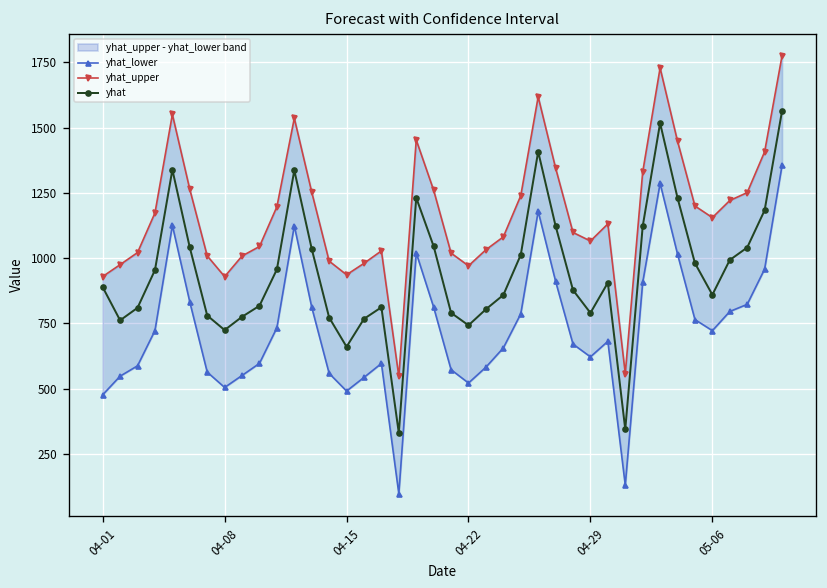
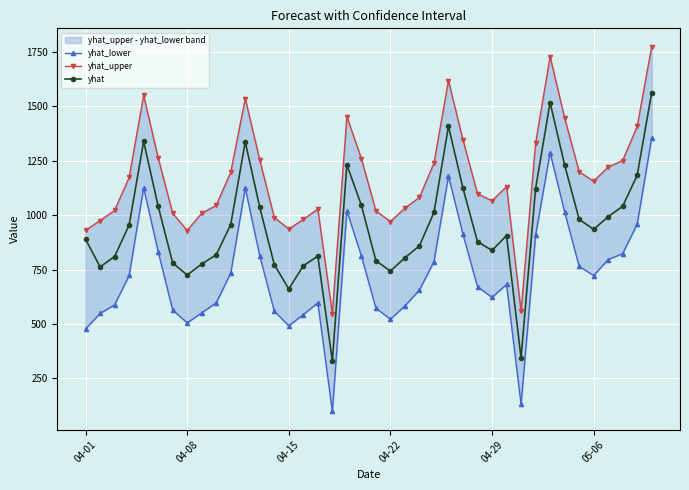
yhat, 04-29: 790 -> 840
yhat, 05-06: 860 -> 930
